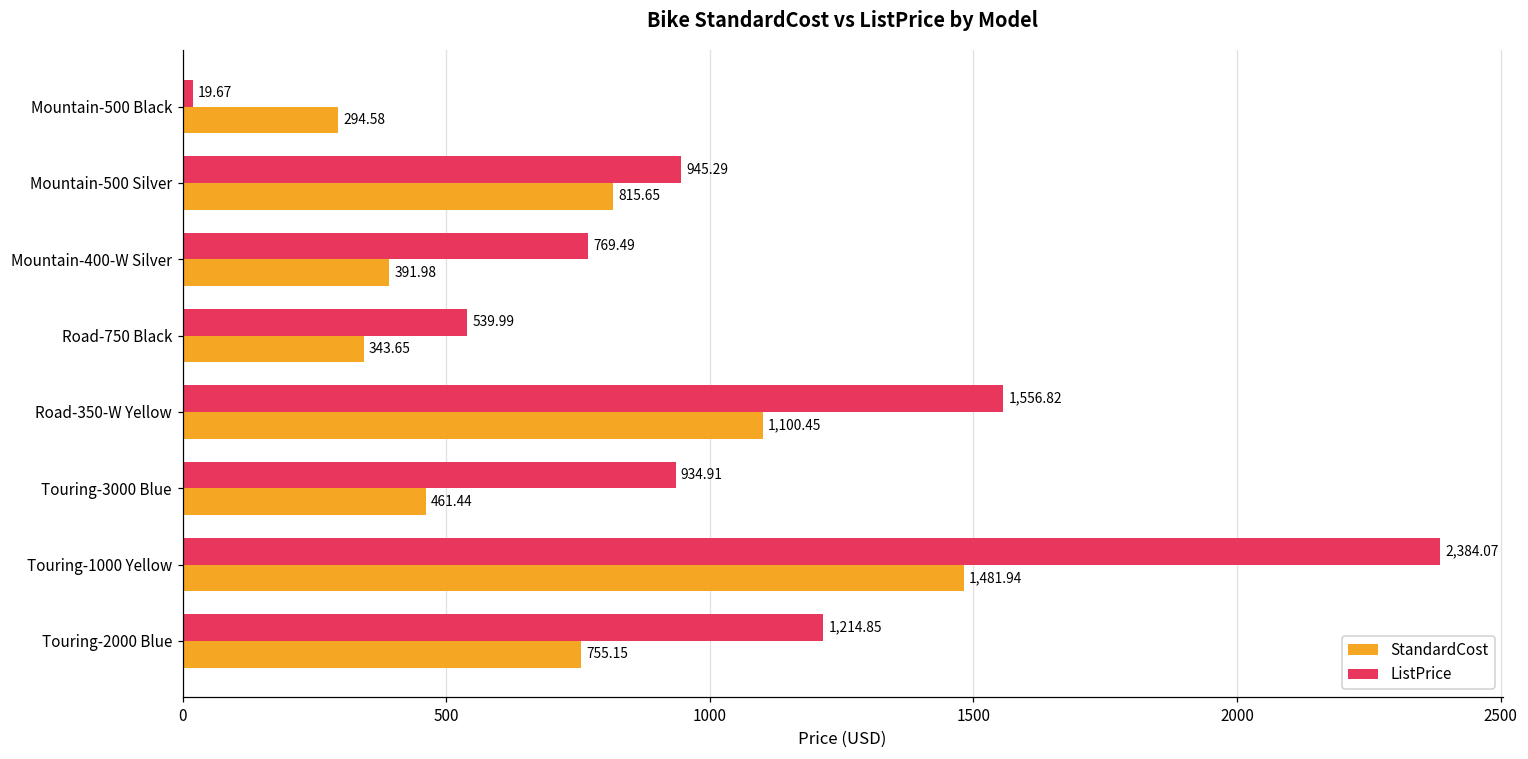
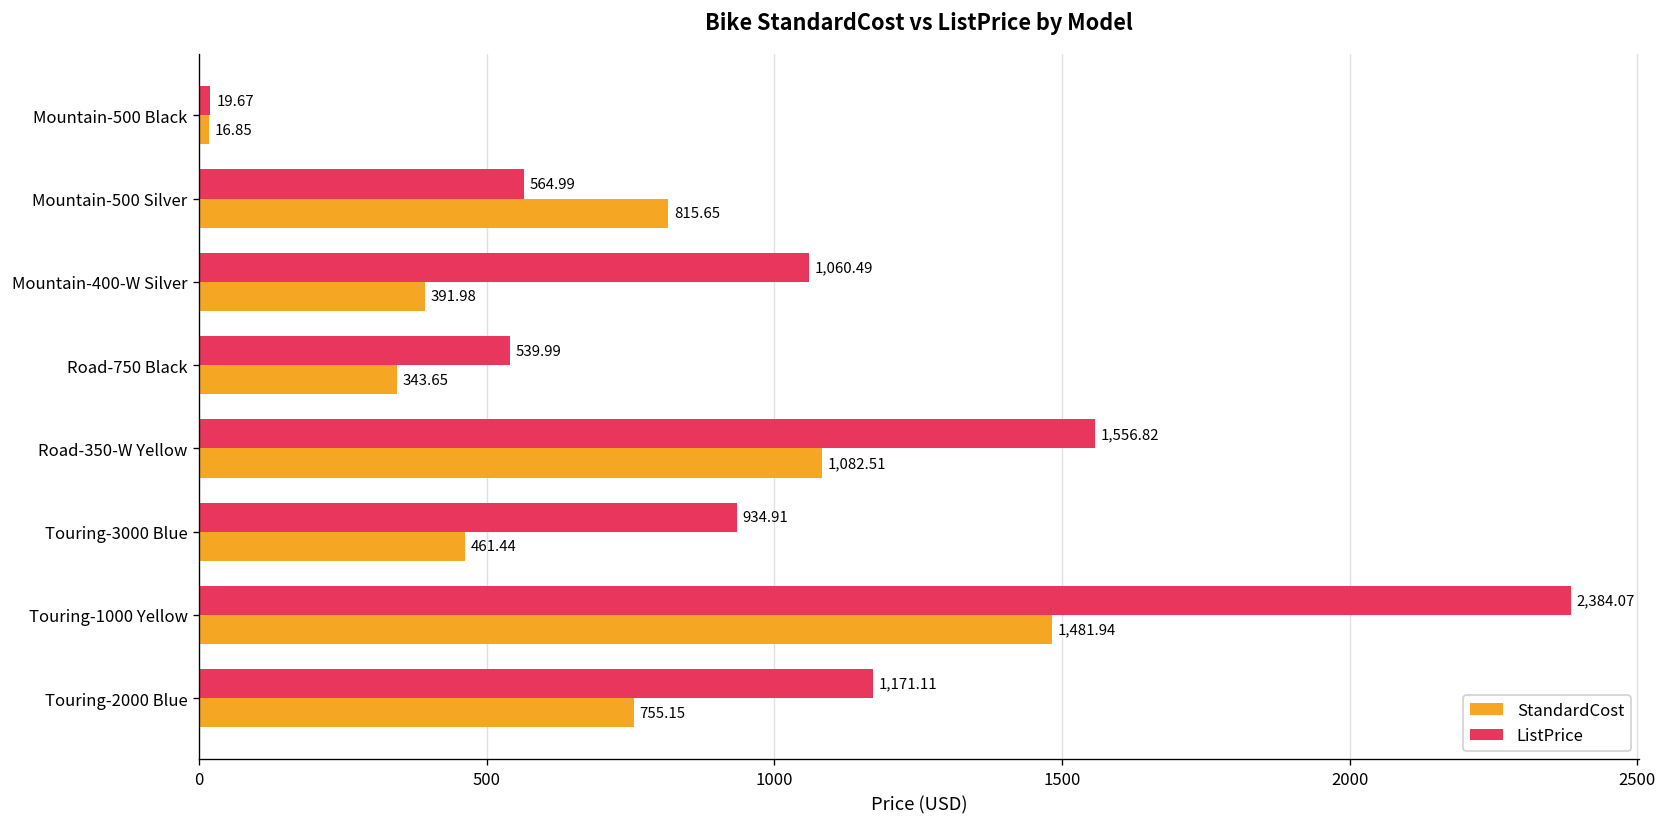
StandardCost, Mountain-500 Black: 294.58 -> 16.85
ListPrice, Mountain-500 Silver: 945.29 -> 564.99
ListPrice, Mountain-400-W Silver: 769.49 -> 1,060.49
StandardCost, Road-350-W Yellow: 1,100.45 -> 1,082.51
ListPrice, Touring-2000 Blue: 1,214.85 -> 1,171.11
